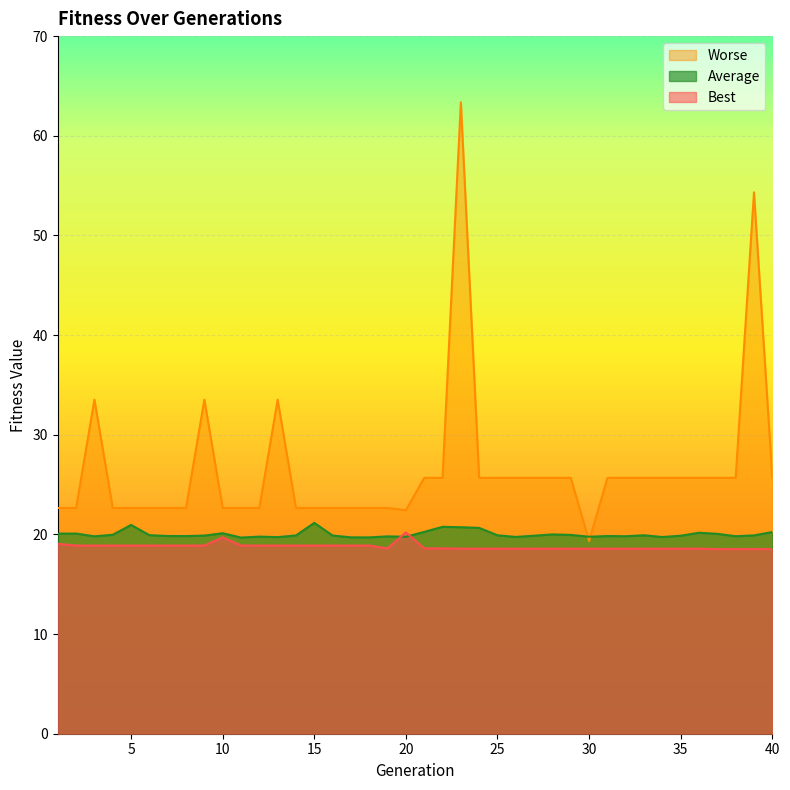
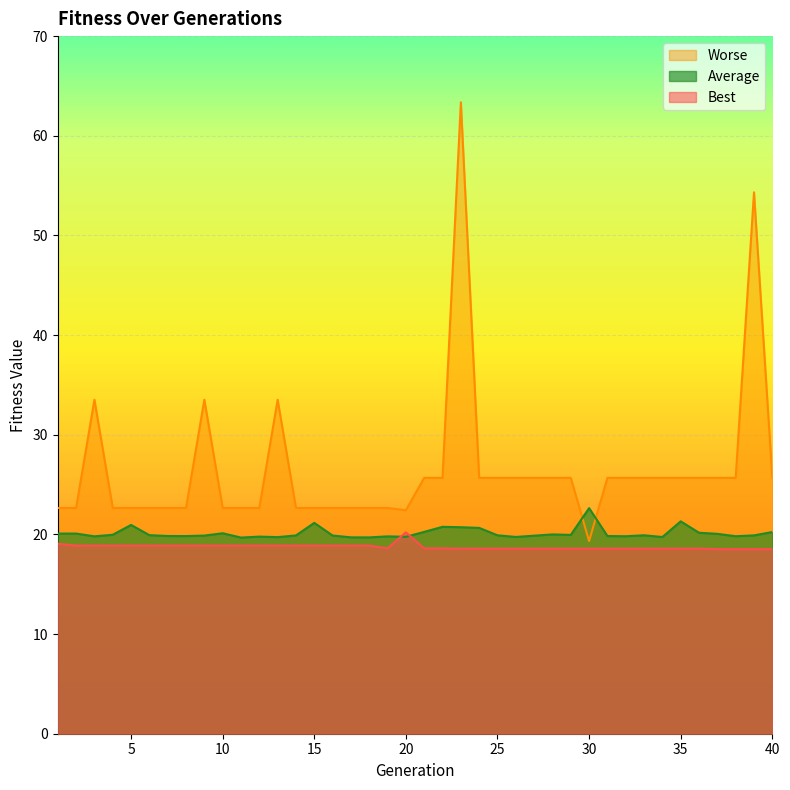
Best, 10: 20 -> 19
Average, 30: 20 -> 23
Average, 35: 20 -> 21
